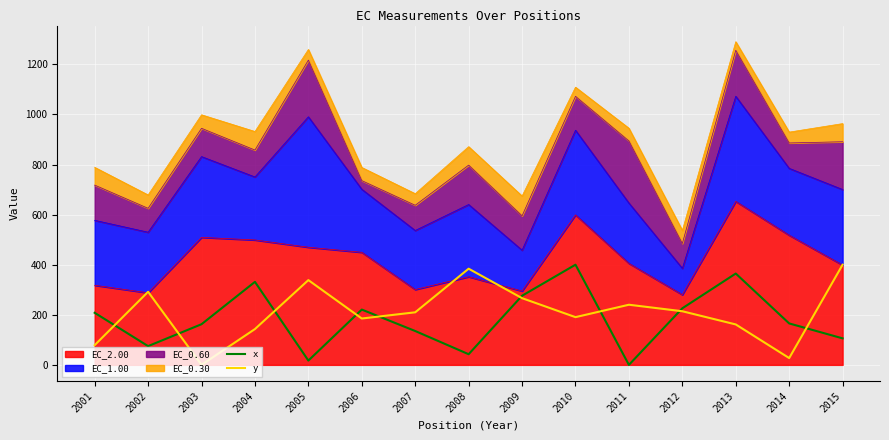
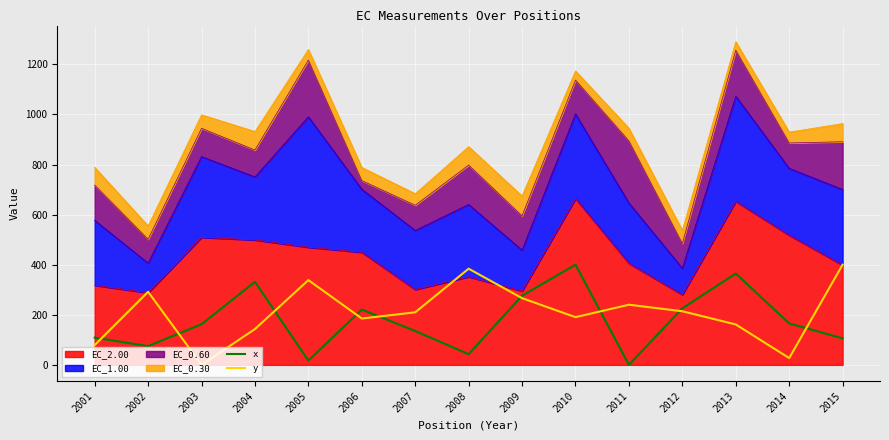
x, 2001: 210 -> 110
EC_1.00, 2002: 240 -> 120
EC_2.00, 2010: 600 -> 660
